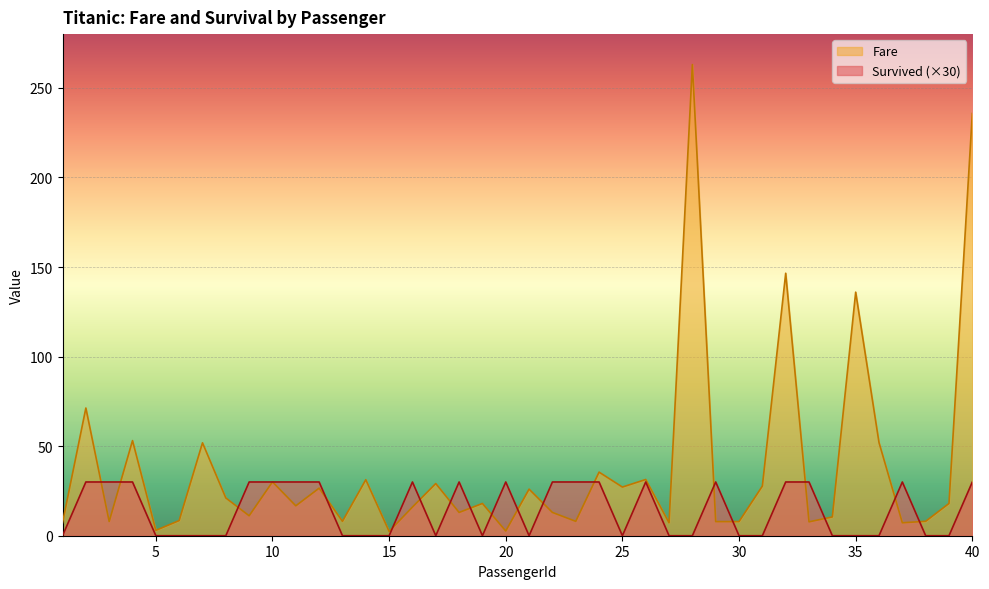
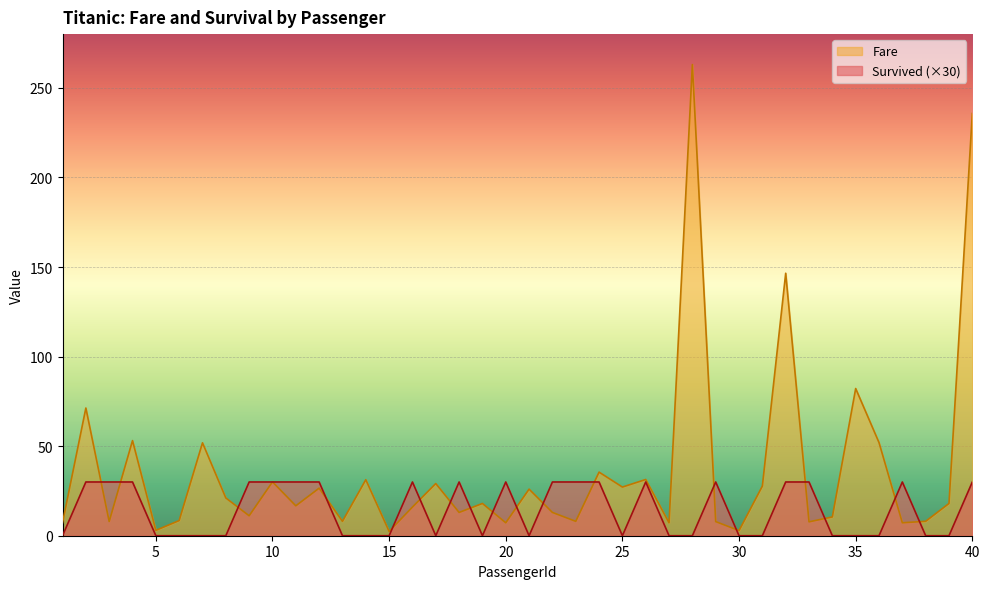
Fare, 20: 3 -> 7
Fare, 30: 8 -> 3
Fare, 35: 136 -> 82
